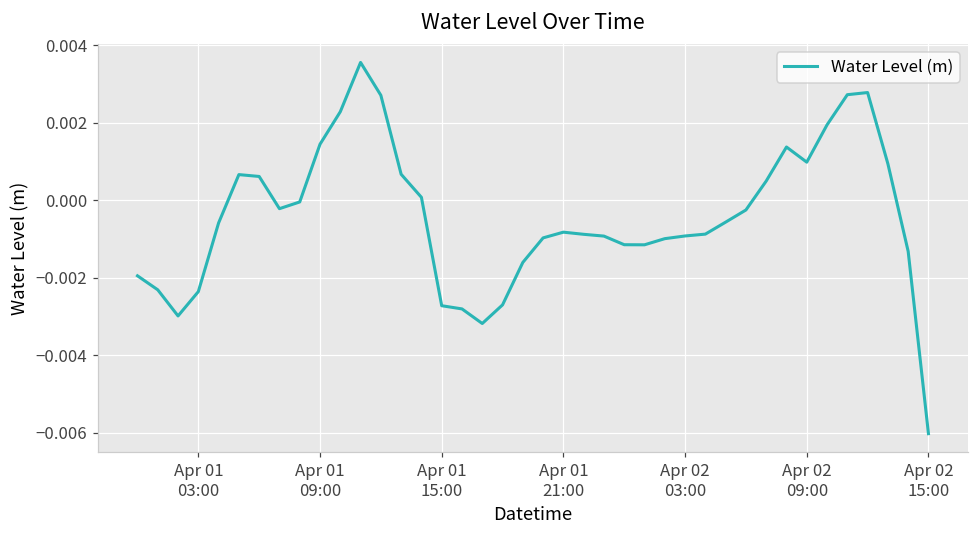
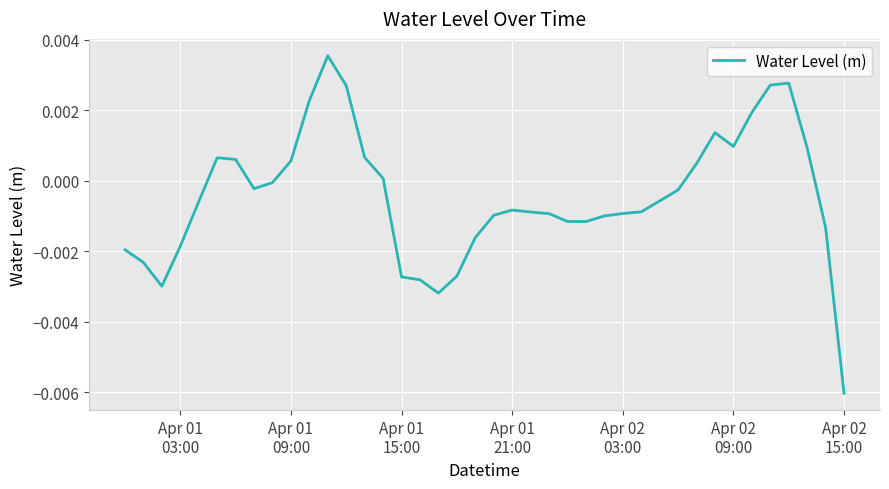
Apr 01 03:00: -0.0024 -> -0.0019
Apr 01 09:00: 0.0014 -> 0.0006
